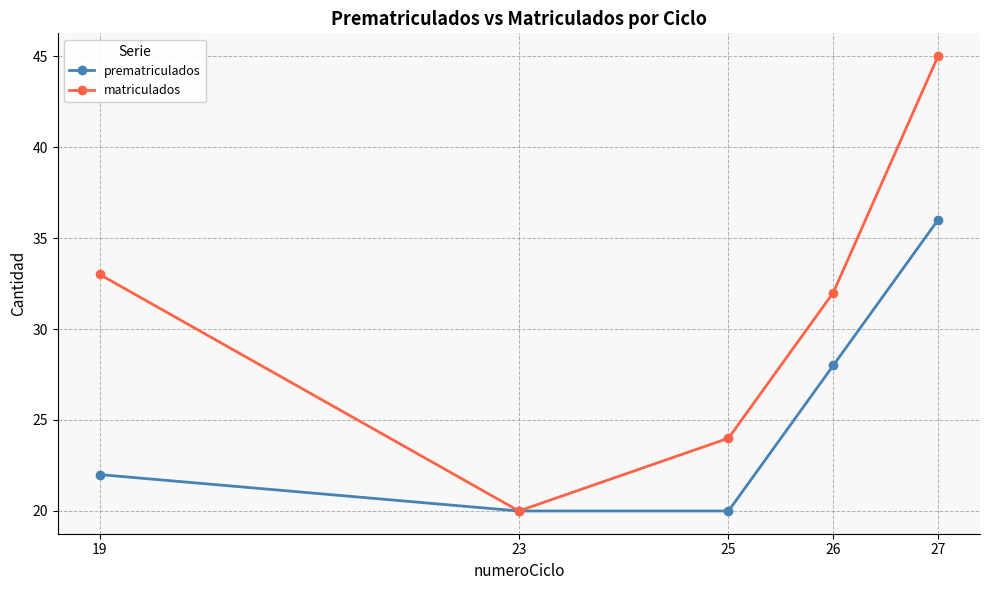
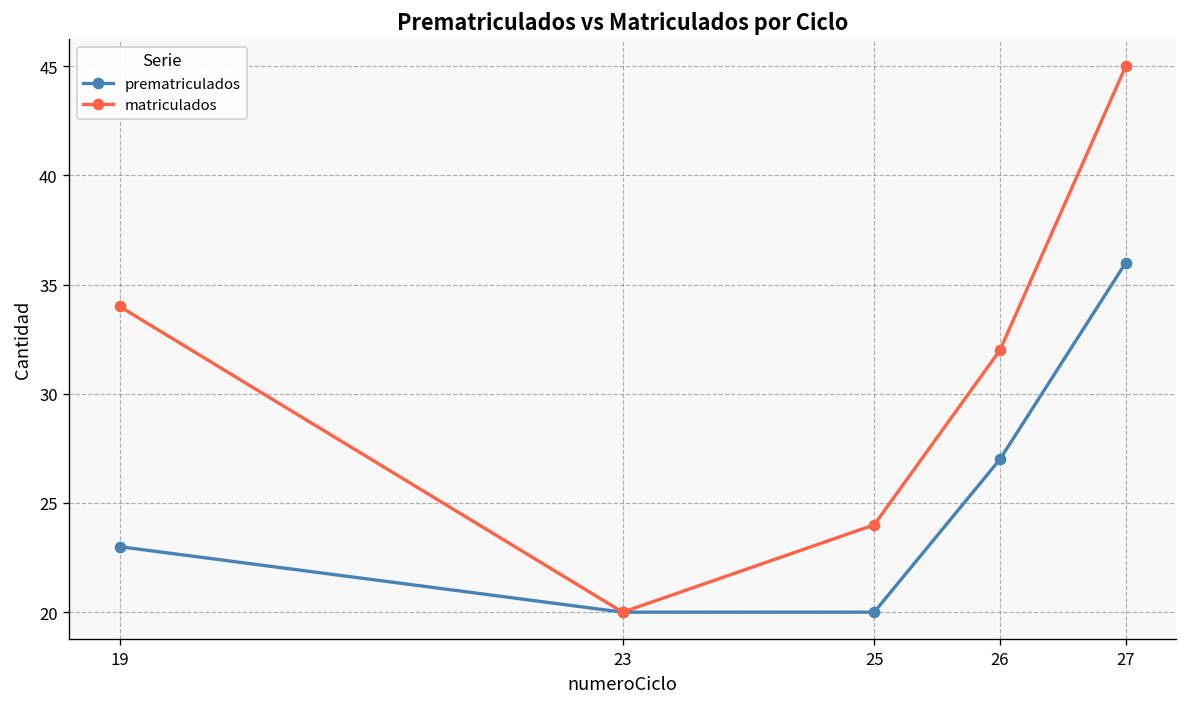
prematriculados, 19: 22 -> 23
matriculados, 19: 33 -> 34
prematriculados, 26: 28 -> 27
